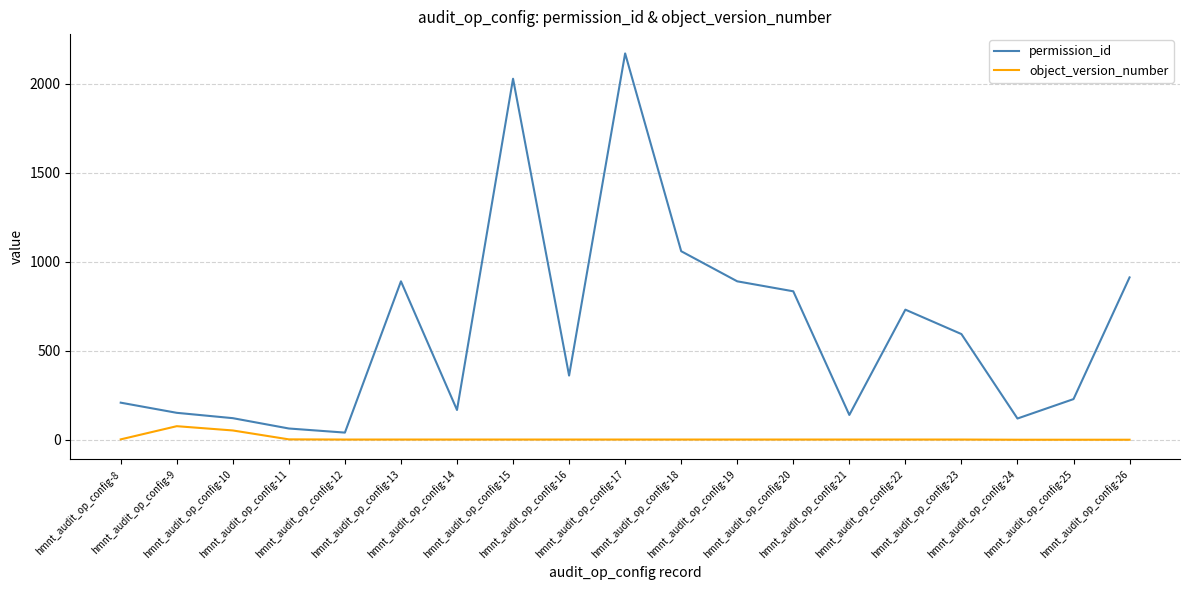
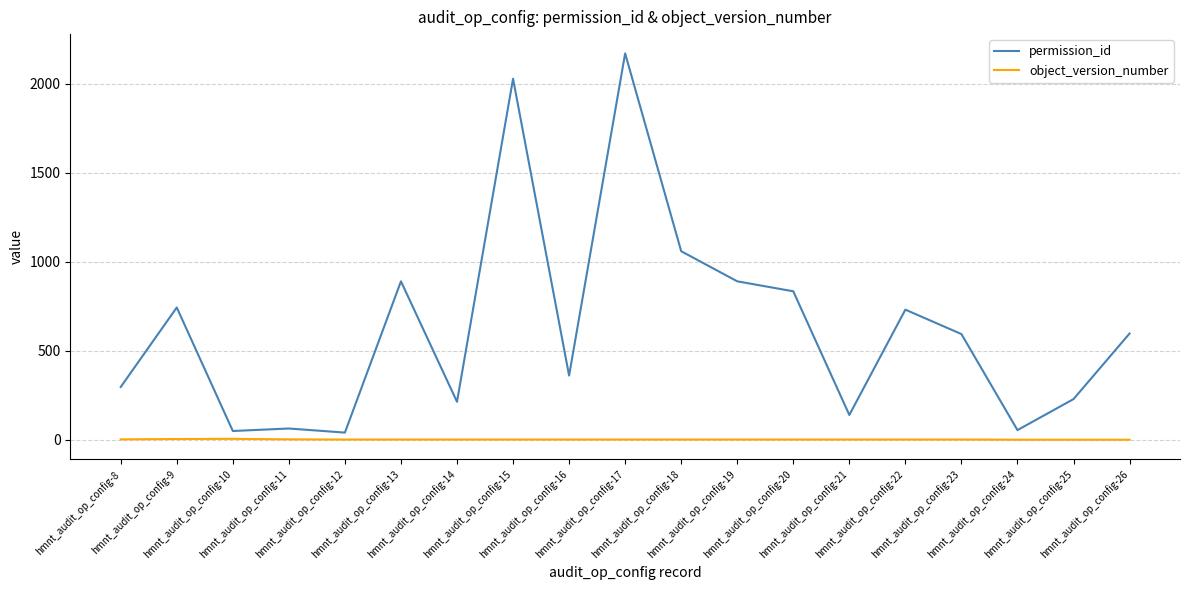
permission_id, hmnt_audit_op_config-8: 210 -> 300
permission_id, hmnt_audit_op_config-9: 150 -> 740
object_version_number, hmnt_audit_op_config-9: 80 -> 10
permission_id, hmnt_audit_op_config-10: 120 -> 50
object_version_number, hmnt_audit_op_config-10: 50 -> 10
permission_id, hmnt_audit_op_config-14: 170 -> 210
permission_id, hmnt_audit_op_config-24: 120 -> 60
permission_id, hmnt_audit_op_config-26: 910 -> 600
